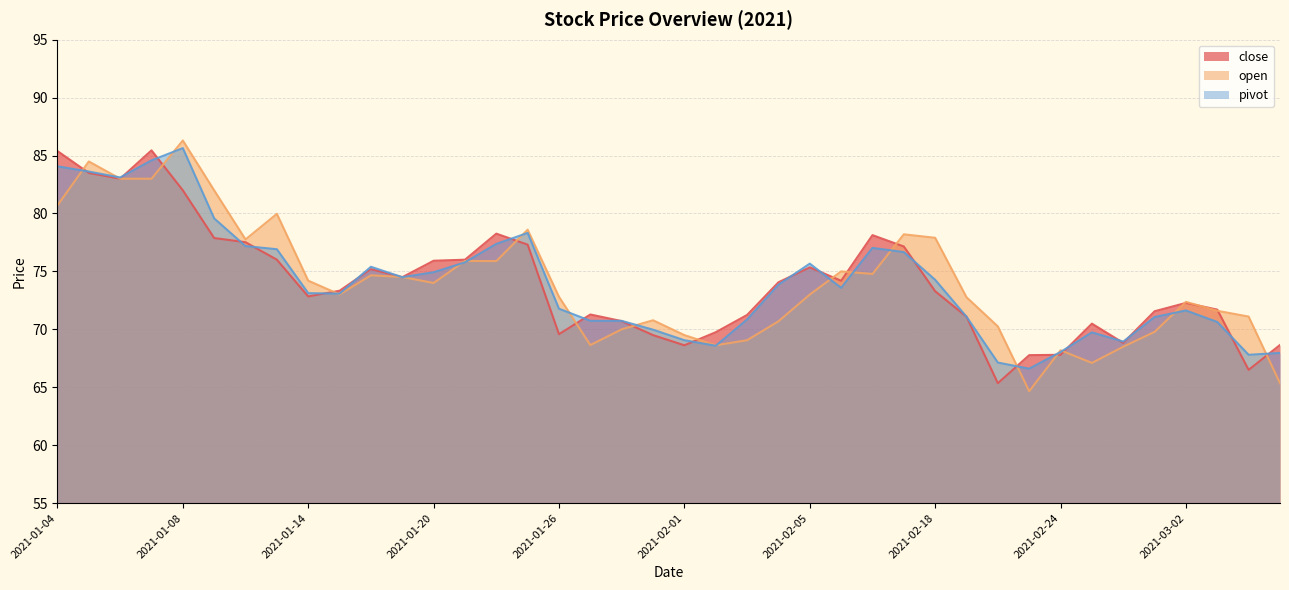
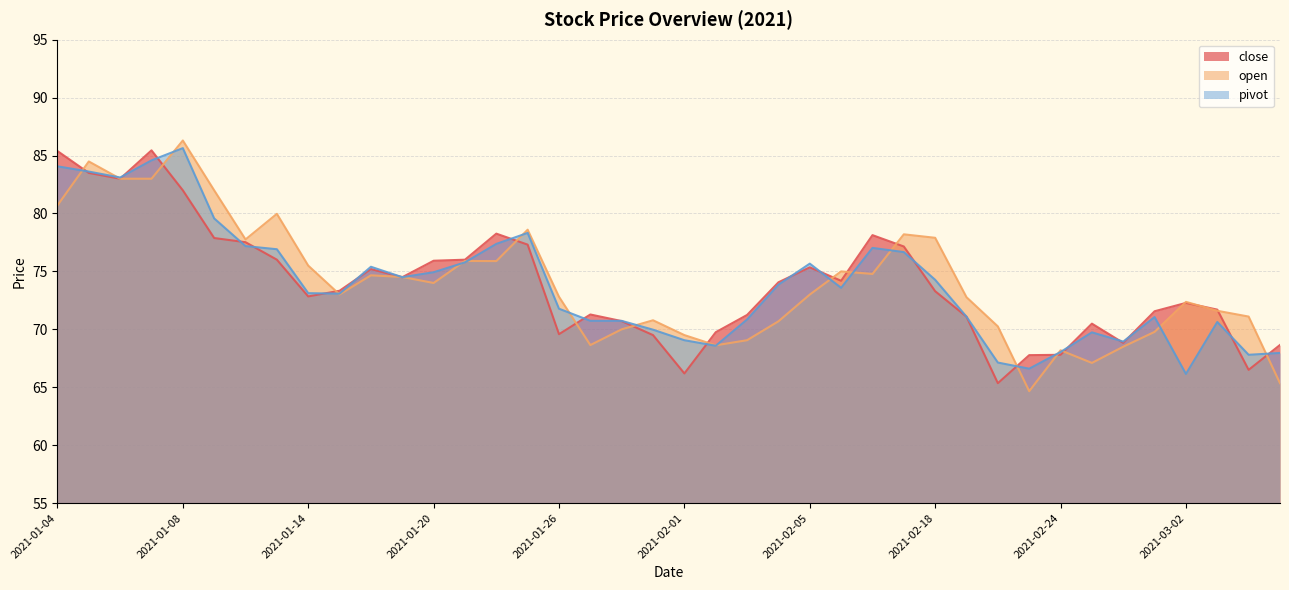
open, 2021-01-14: 74.2 -> 75.5
close, 2021-02-01: 68.6 -> 66.2
pivot, 2021-03-02: 71.6 -> 66.1
